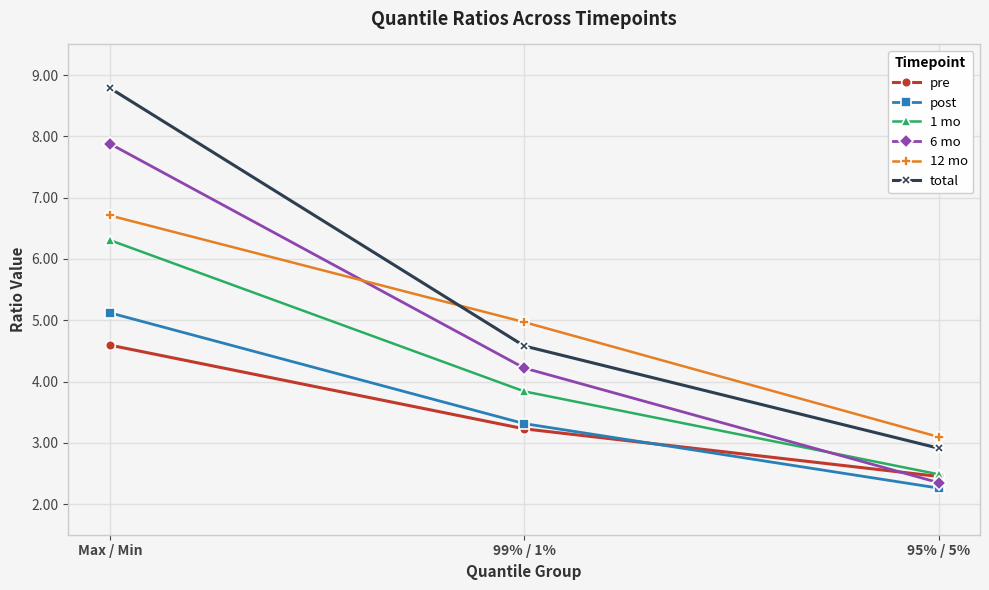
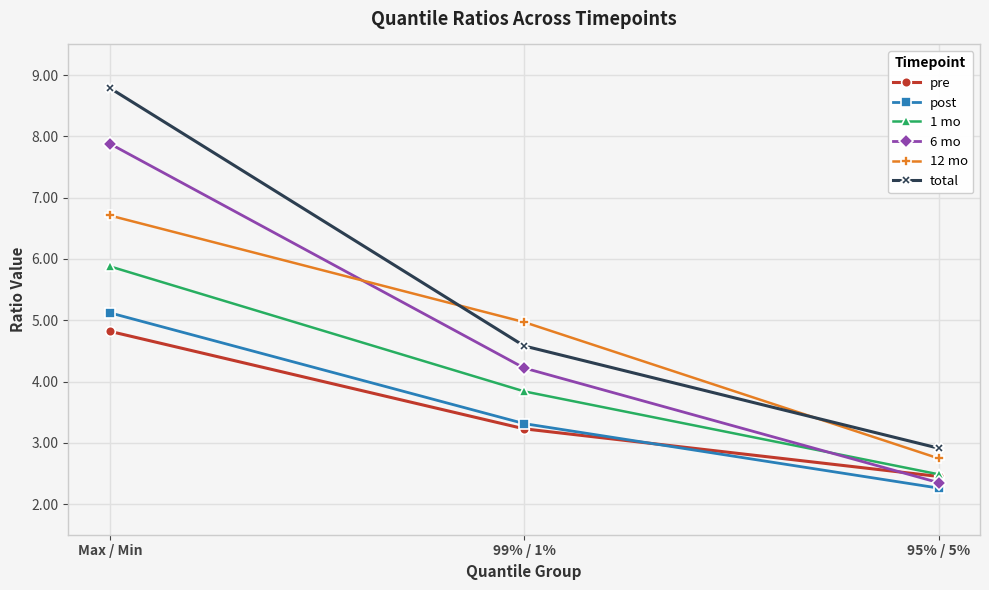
pre, Max / Min: 4.6 -> 4.8
1 mo, Max / Min: 6.3 -> 5.9
12 mo, 95% / 5%: 3.1 -> 2.7
